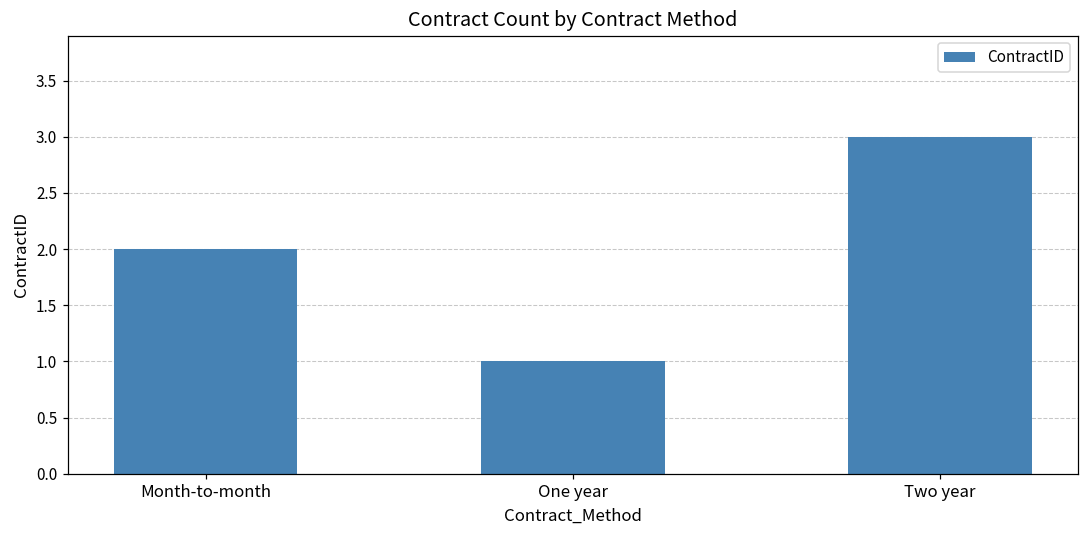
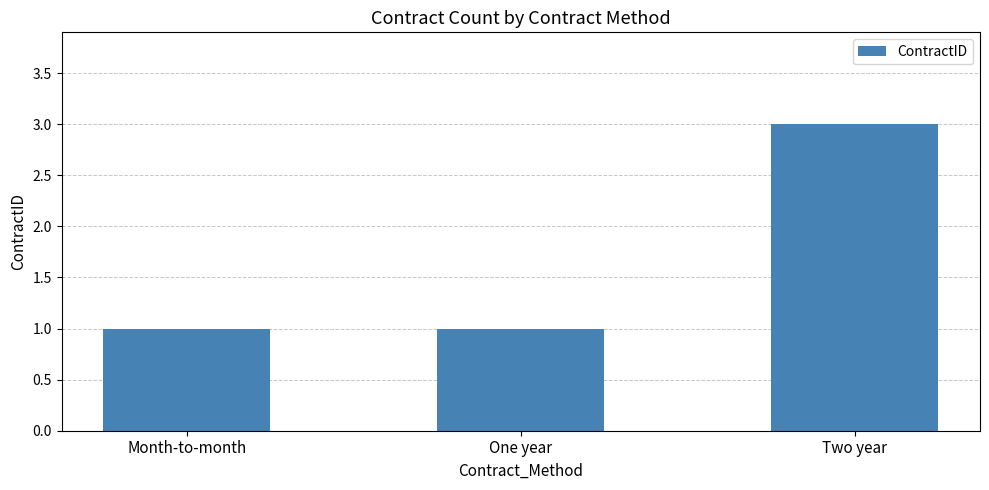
Month-to-month: 2 -> 1
